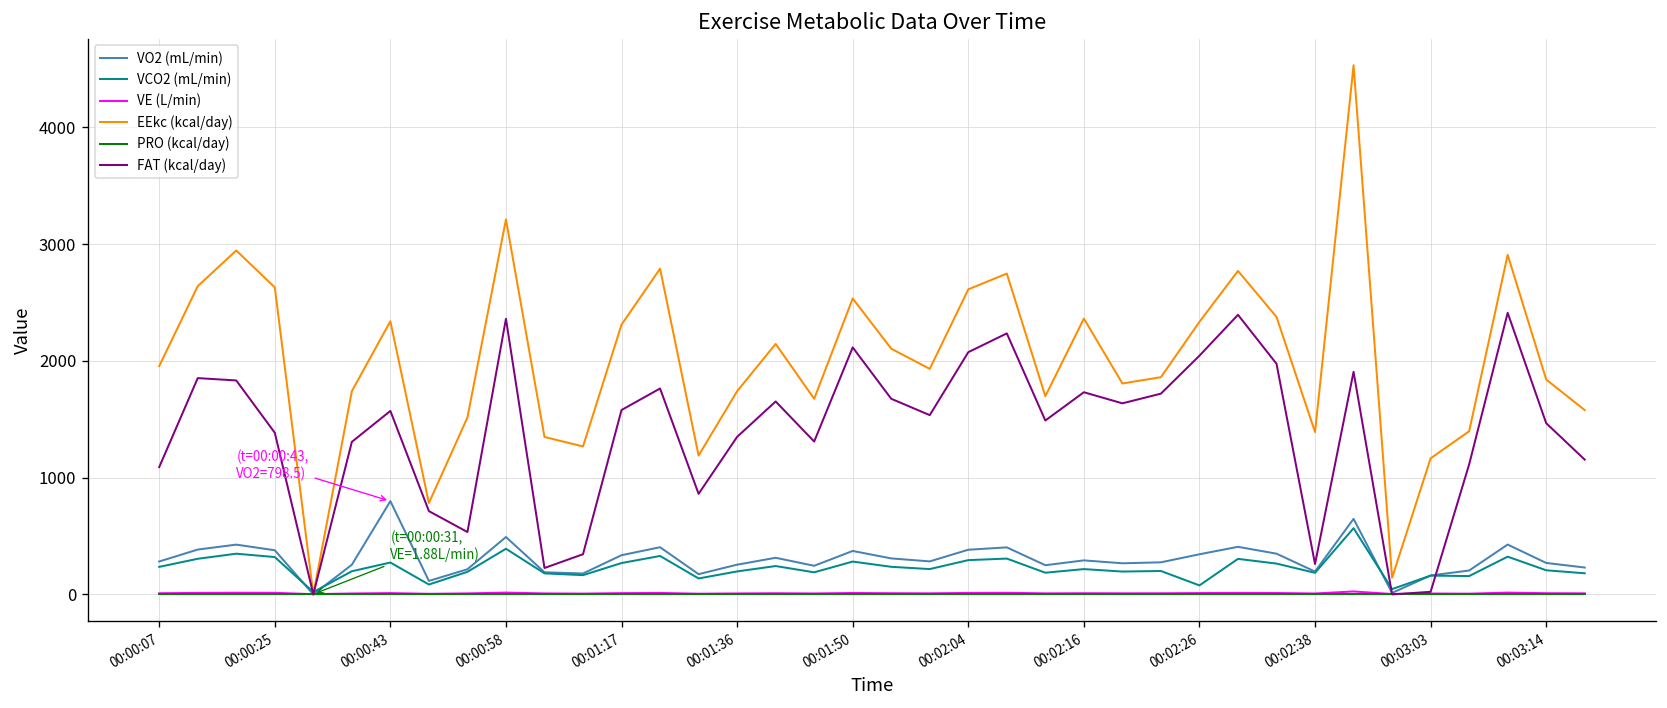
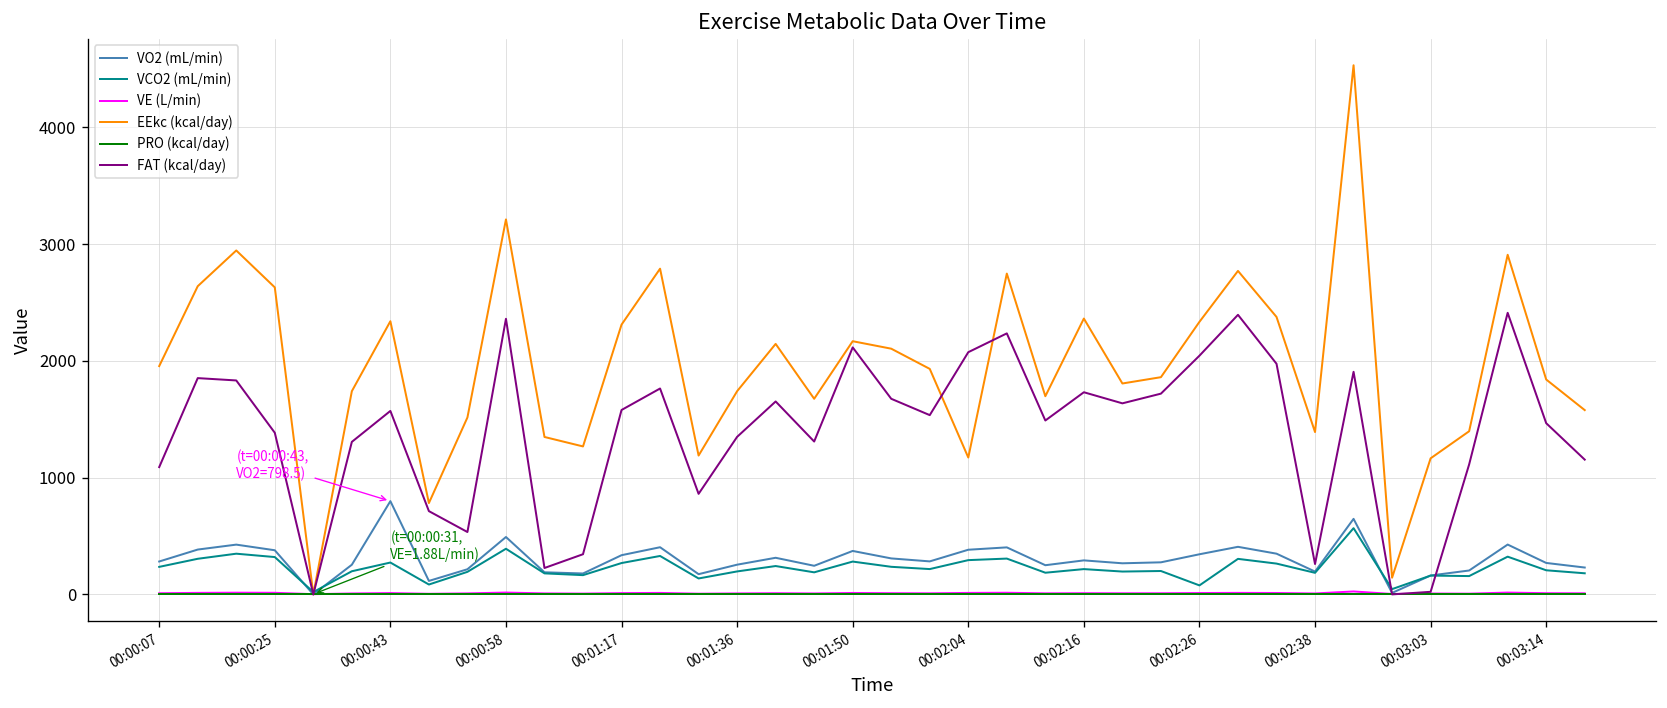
EEkc (kcal/day), 00:01:50: 2500 -> 2200
EEkc (kcal/day), 00:02:04: 2600 -> 1200
